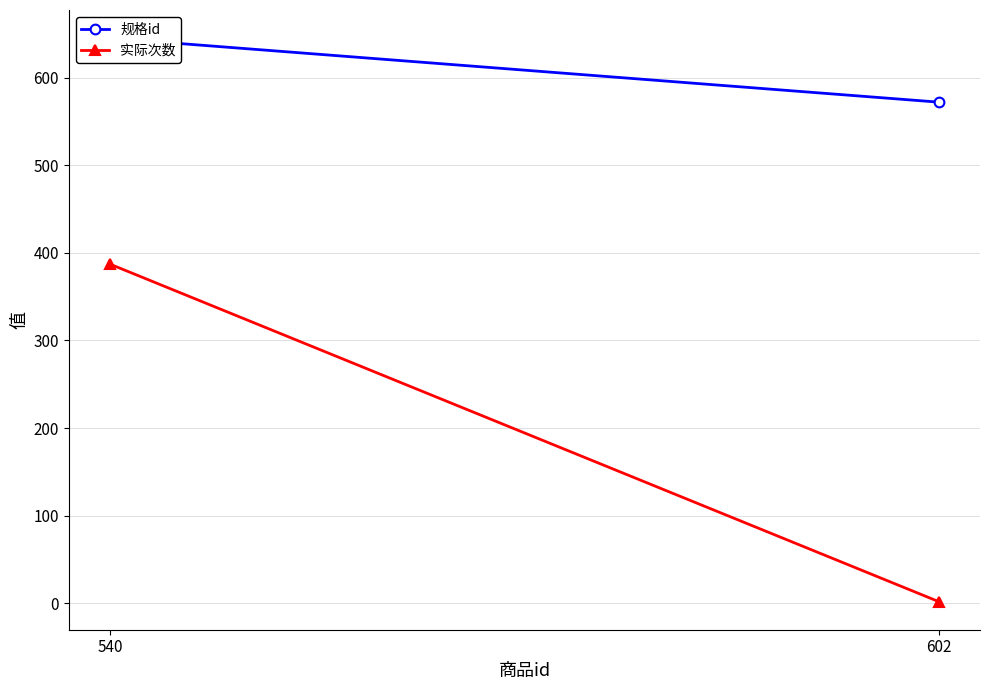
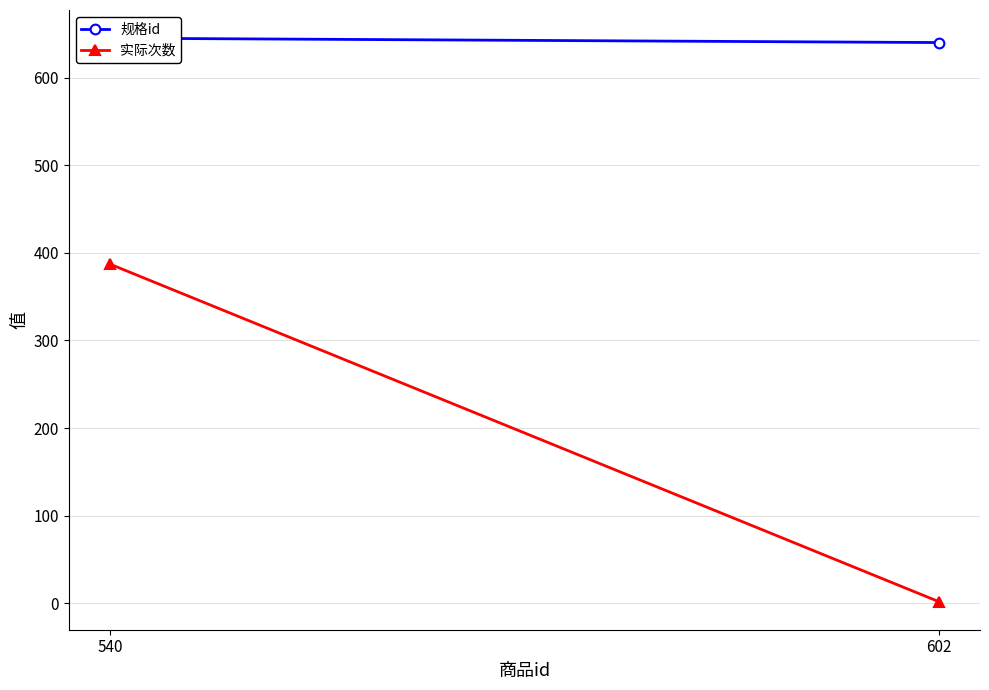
规格id, 602: 570 -> 640
